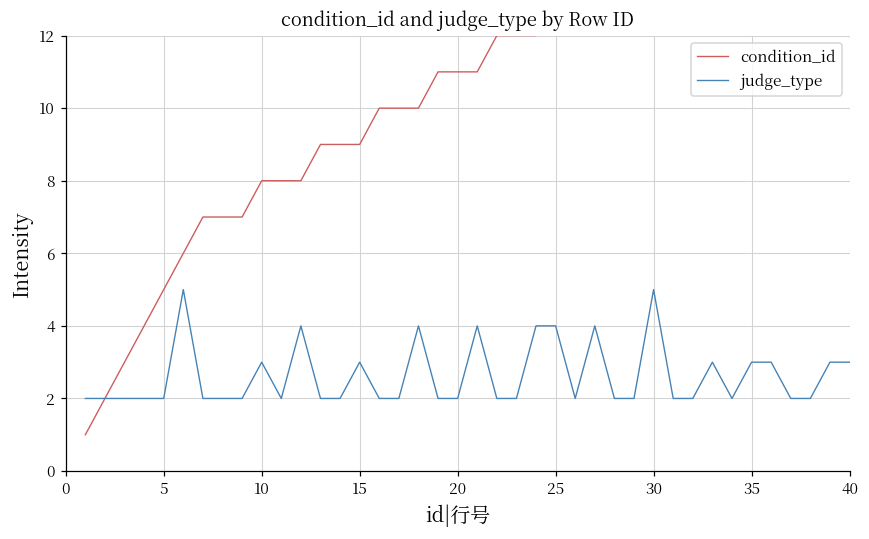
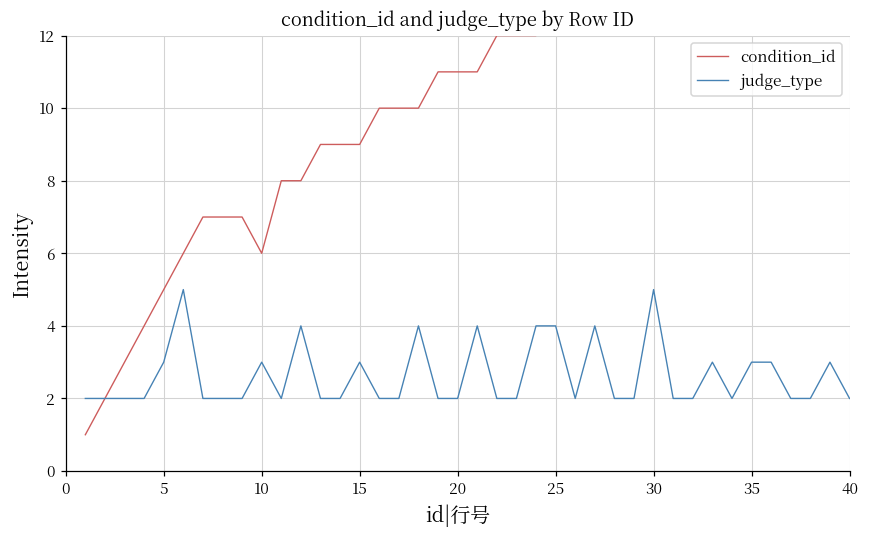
judge_type, 5: 2 -> 3
condition_id, 10: 8 -> 6
judge_type, 40: 3 -> 2
